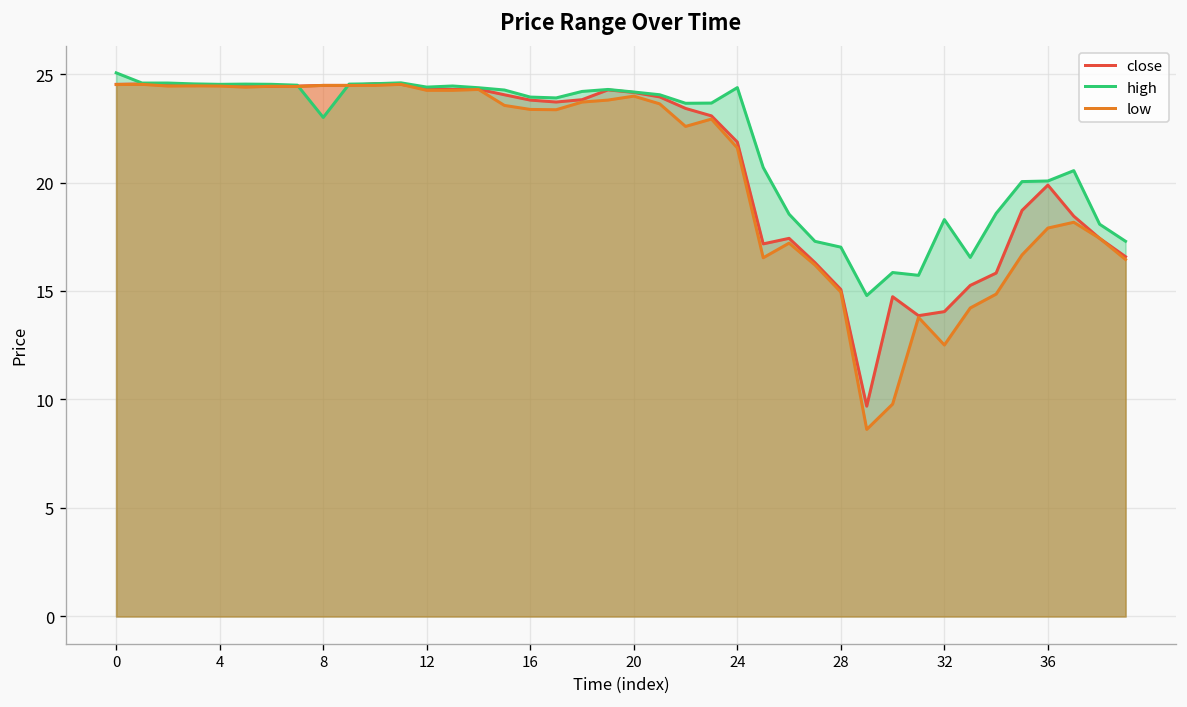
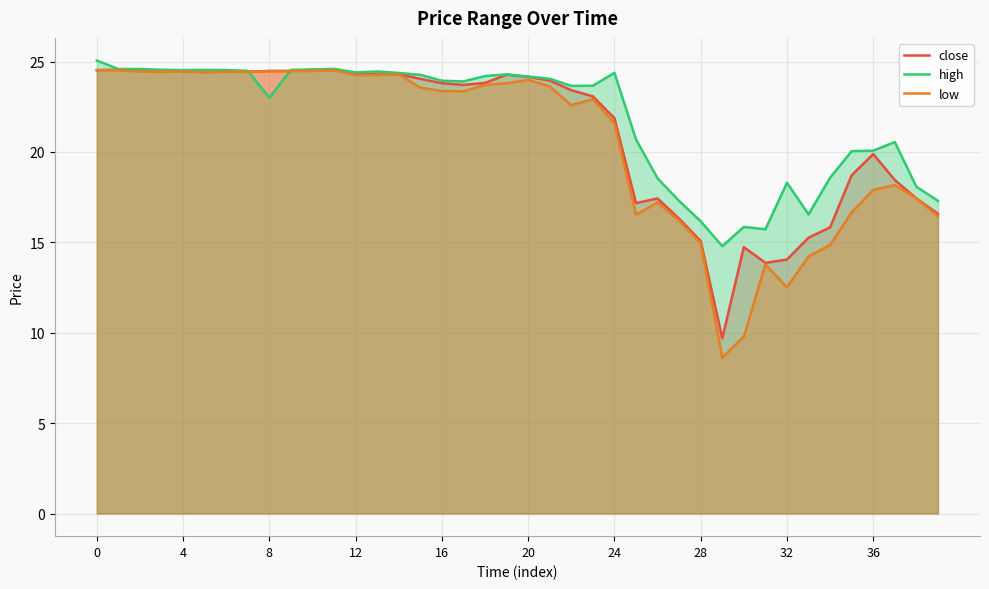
high, 28: 17.0 -> 16.2
